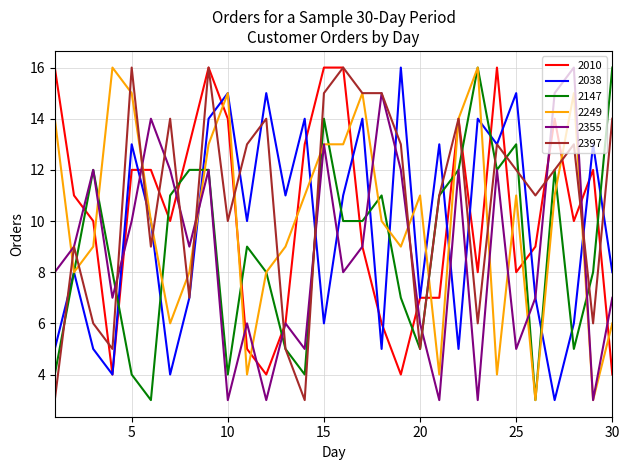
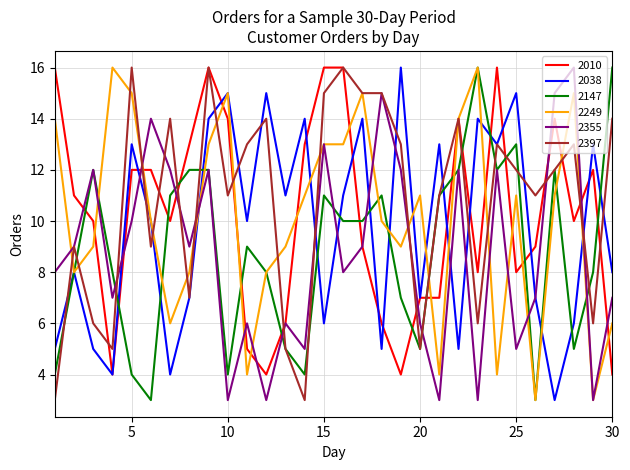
2397, 10: 10 -> 11
2147, 15: 14 -> 11
